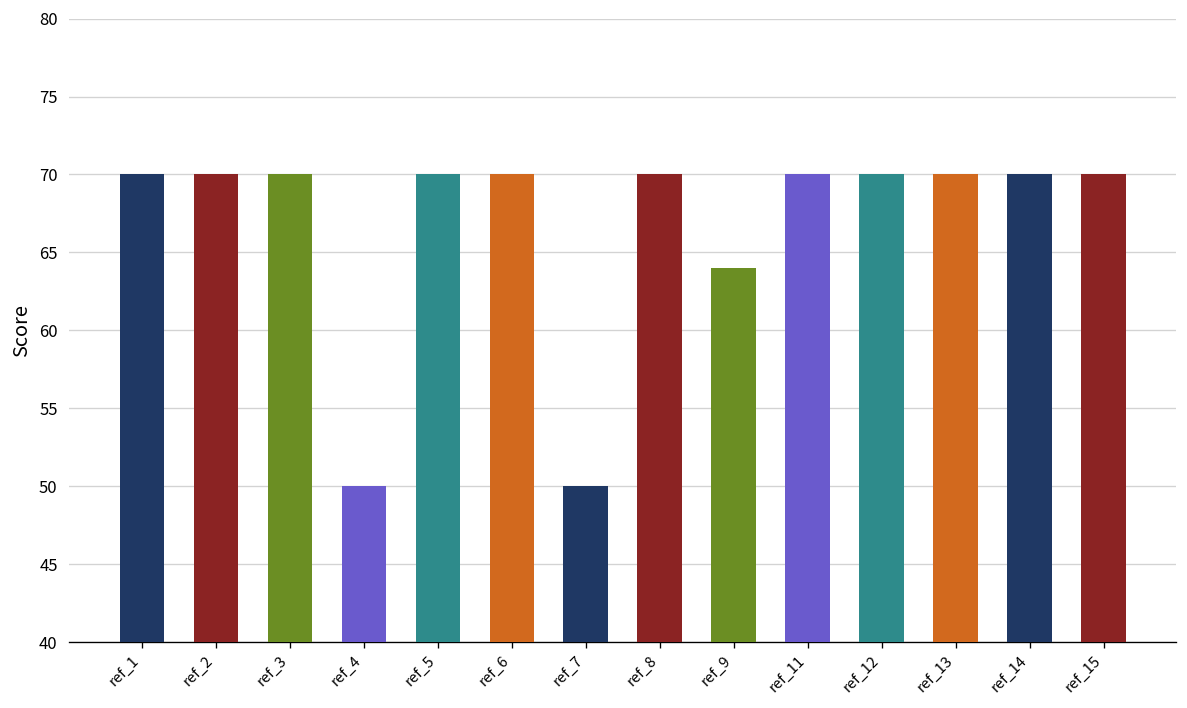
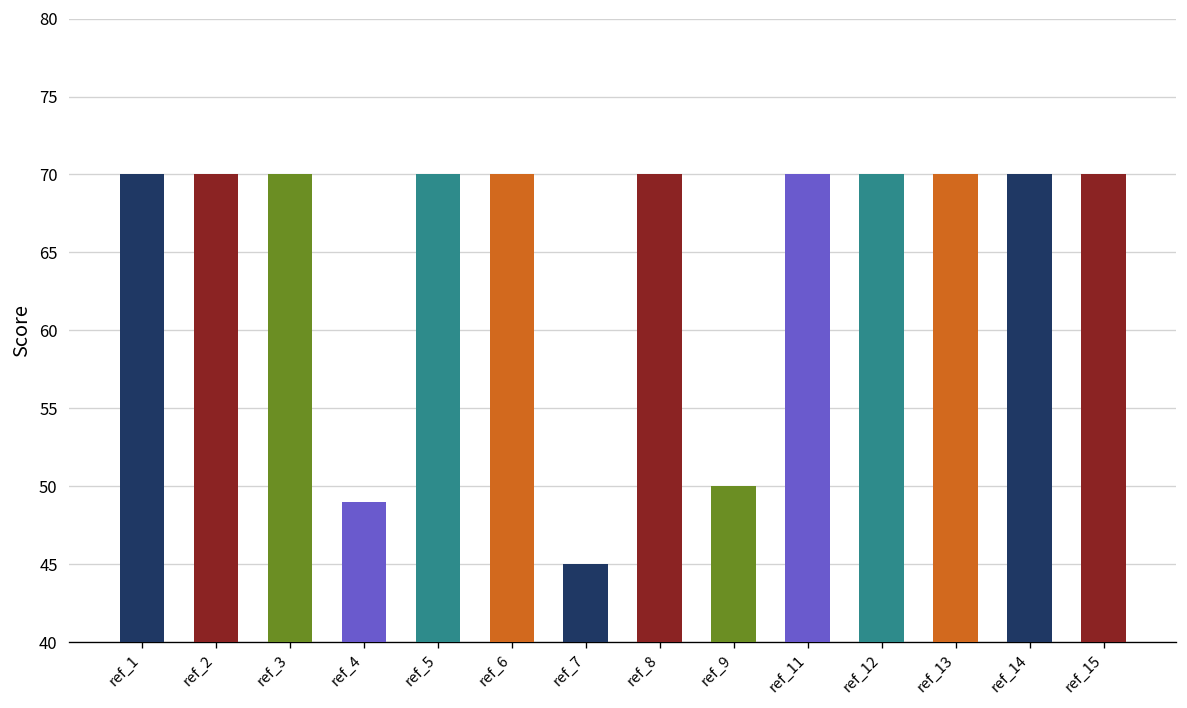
ref_4: 50 -> 49
ref_7: 50 -> 45
ref_9: 64 -> 50
